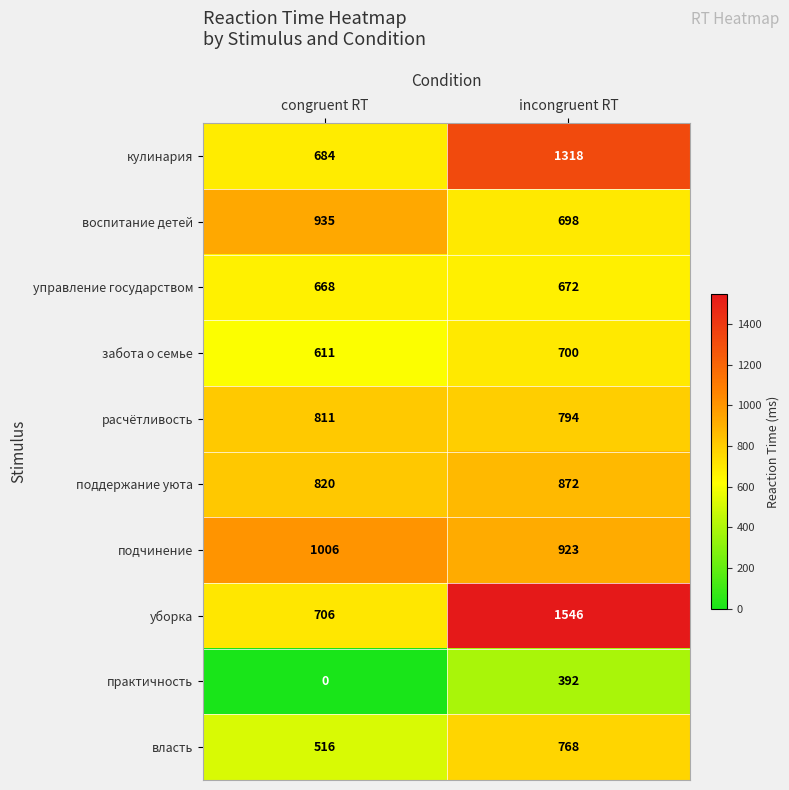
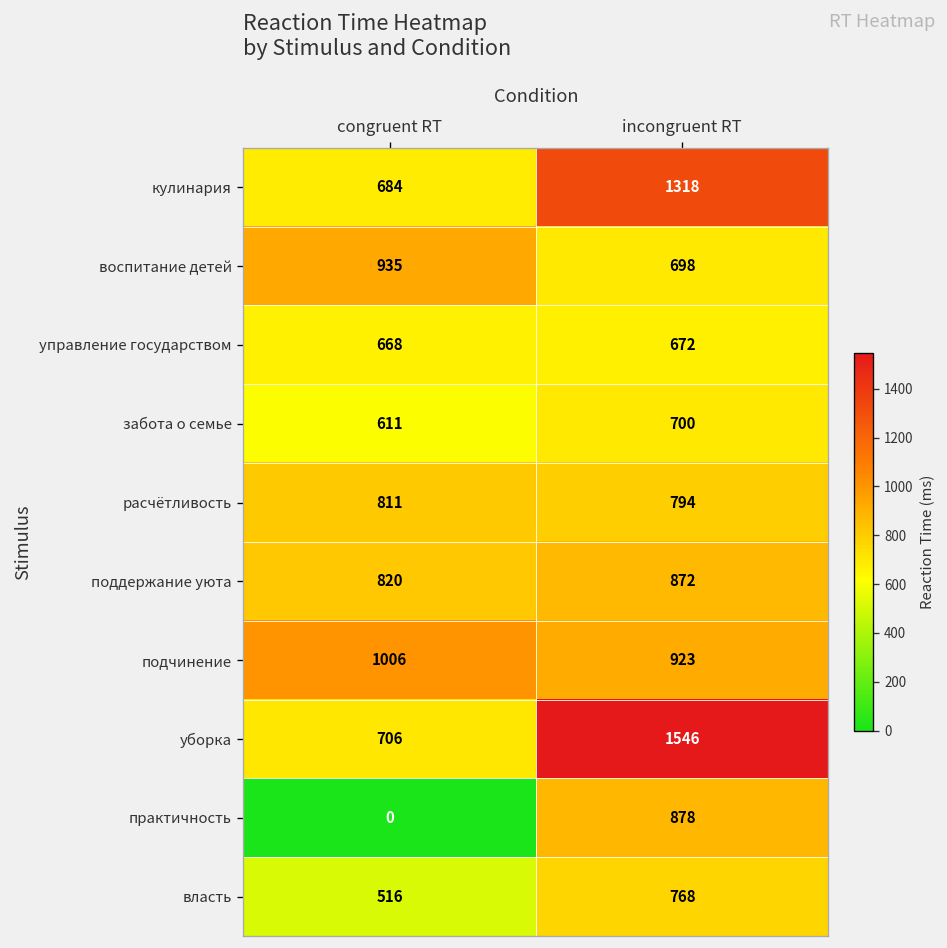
практичность, incongruent RT: 392 -> 878
